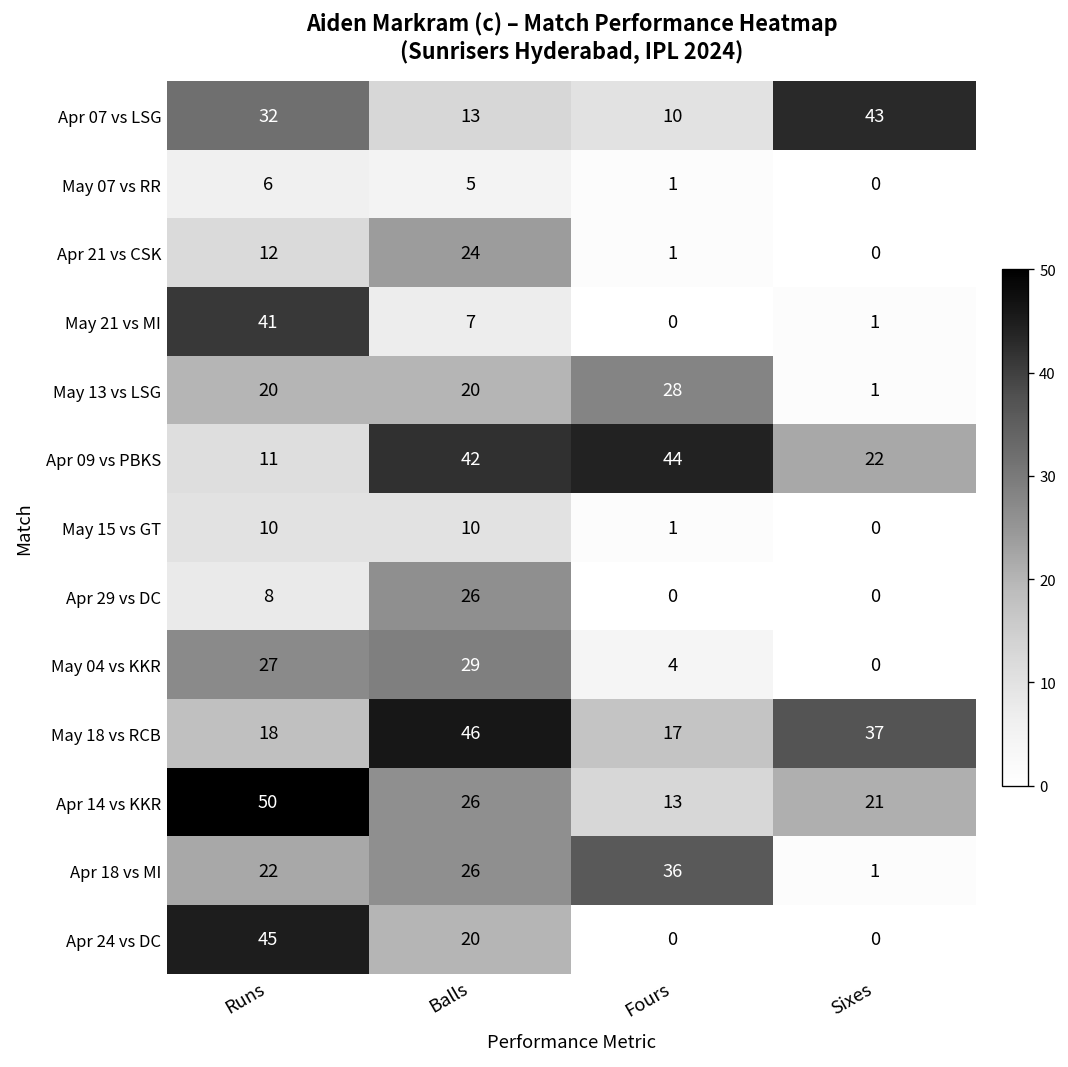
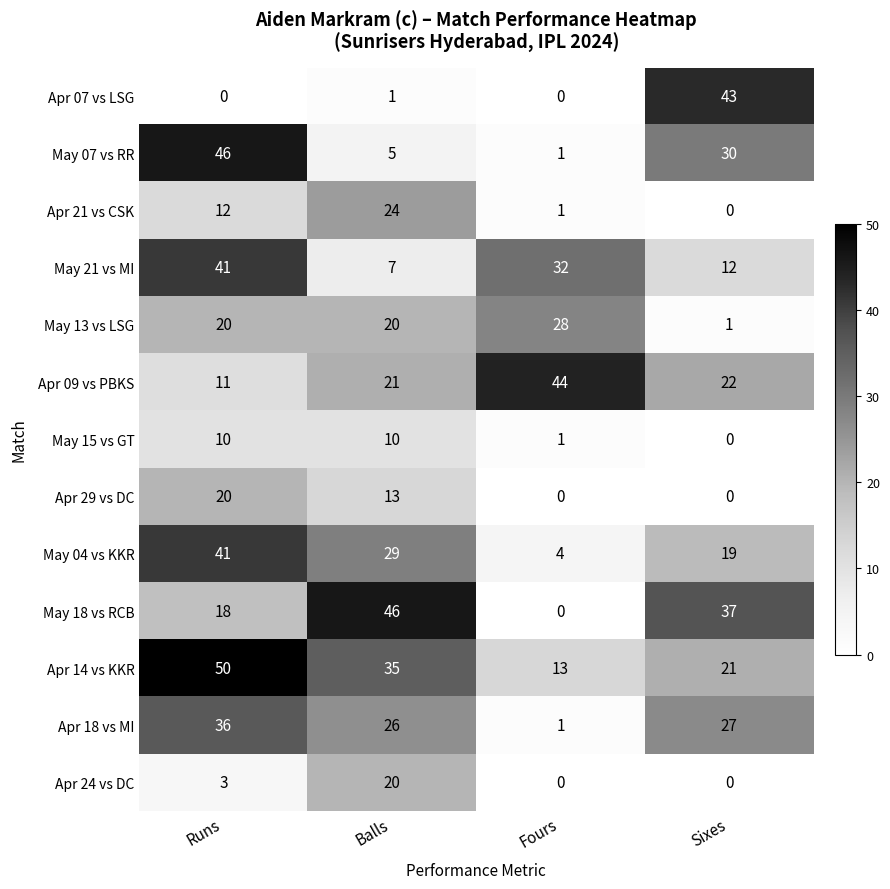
Apr 07 vs LSG, Runs: 32 -> 0
Apr 07 vs LSG, Balls: 13 -> 1
Apr 07 vs LSG, Fours: 10 -> 0
May 07 vs RR, Runs: 6 -> 46
May 07 vs RR, Sixes: 0 -> 30
May 21 vs MI, Fours: 0 -> 32
May 21 vs MI, Sixes: 1 -> 12
Apr 09 vs PBKS, Balls: 42 -> 21
Apr 29 vs DC, Runs: 8 -> 20
Apr 29 vs DC, Balls: 26 -> 13
May 04 vs KKR, Runs: 27 -> 41
May 04 vs KKR, Sixes: 0 -> 19
May 18 vs RCB, Fours: 17 -> 0
Apr 14 vs KKR, Balls: 26 -> 35
Apr 18 vs MI, Runs: 22 -> 36
Apr 18 vs MI, Fours: 36 -> 1
Apr 18 vs MI, Sixes: 1 -> 27
Apr 24 vs DC, Runs: 45 -> 3
